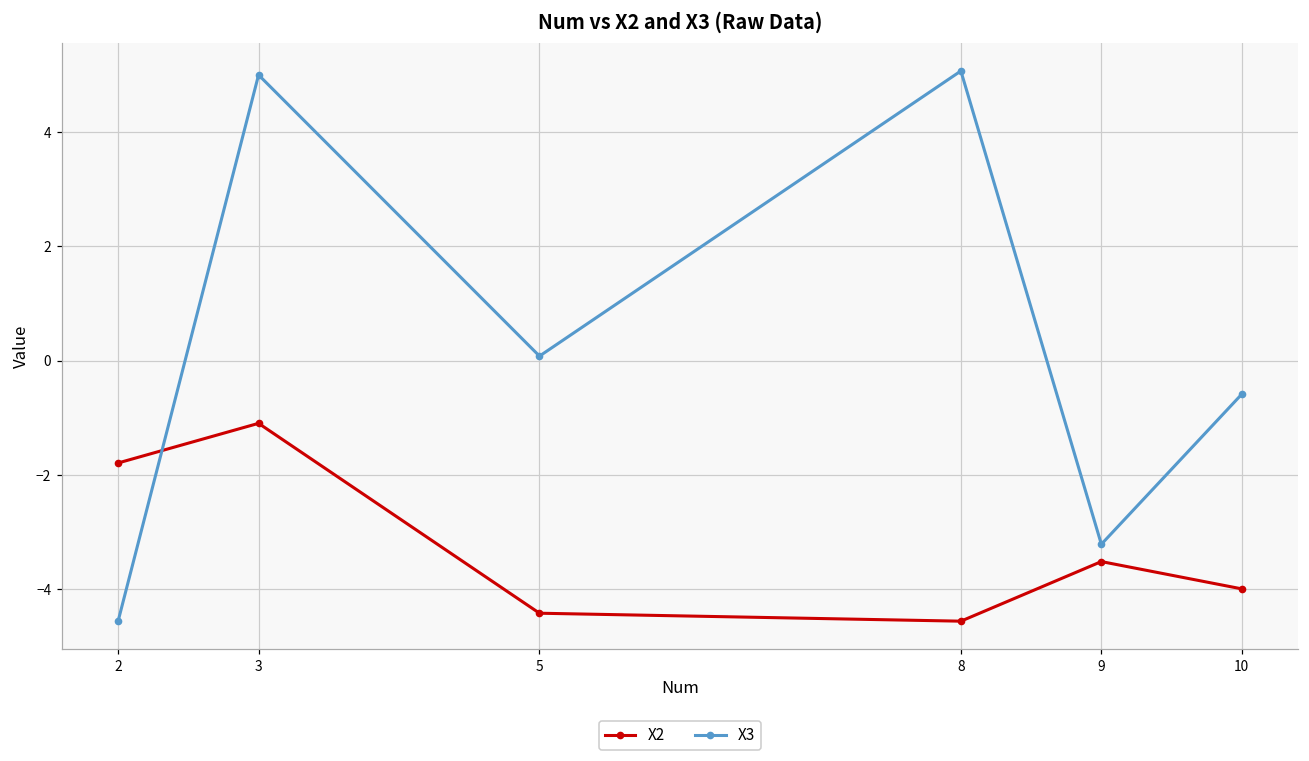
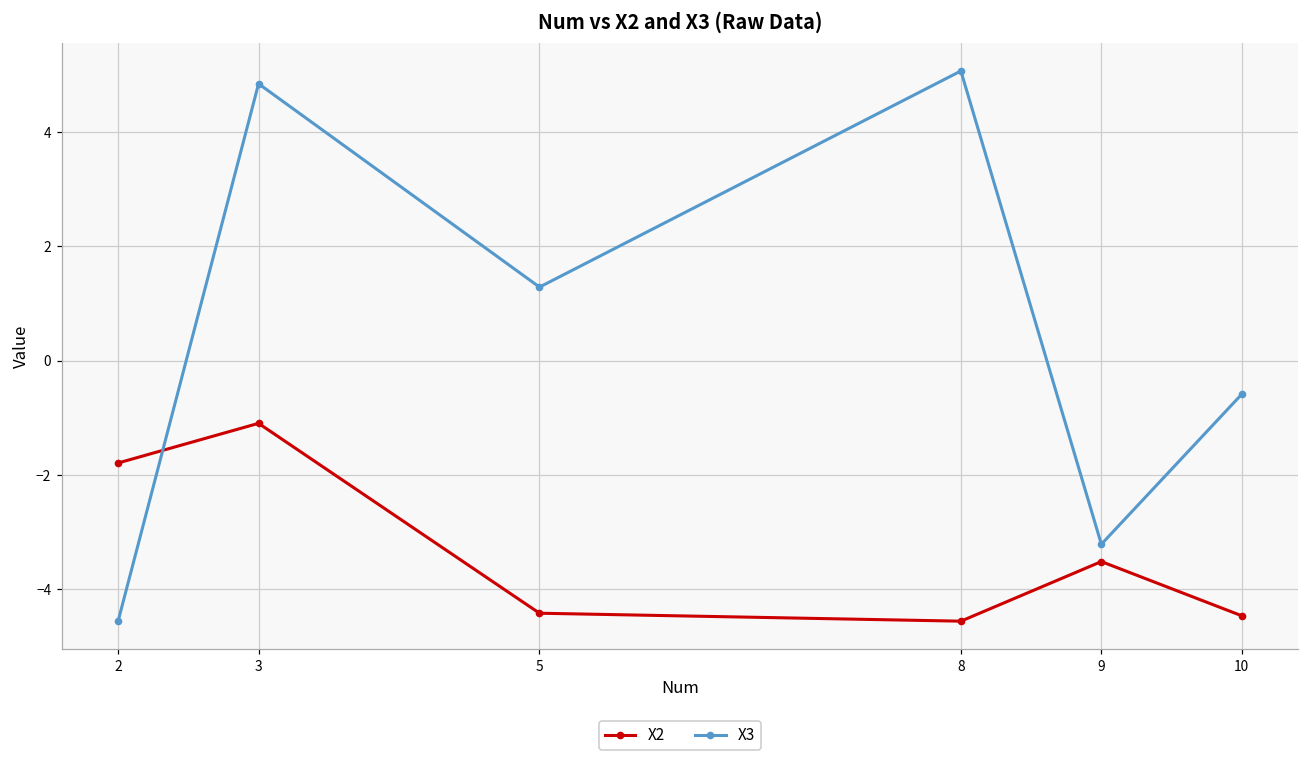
X3, 3: 5.0 -> 4.8
X3, 5: 0.1 -> 1.3
X2, 10: -4.0 -> -4.5
